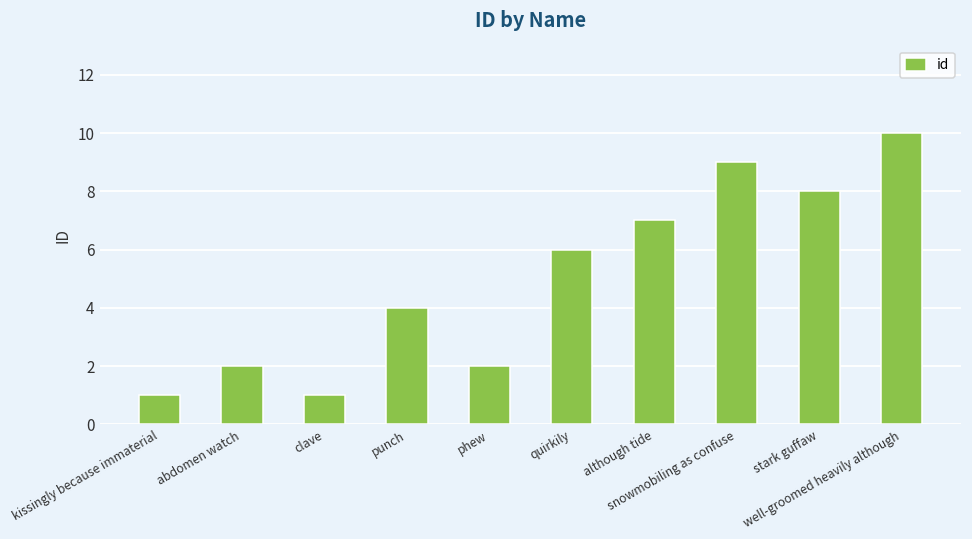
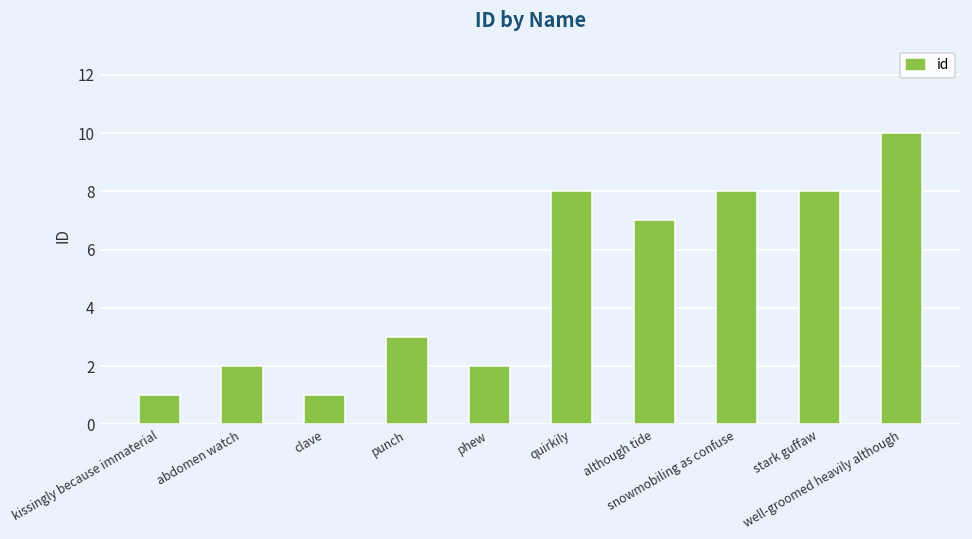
punch: 4 -> 3
quirkily: 6 -> 8
snowmobiling as confuse: 9 -> 8
